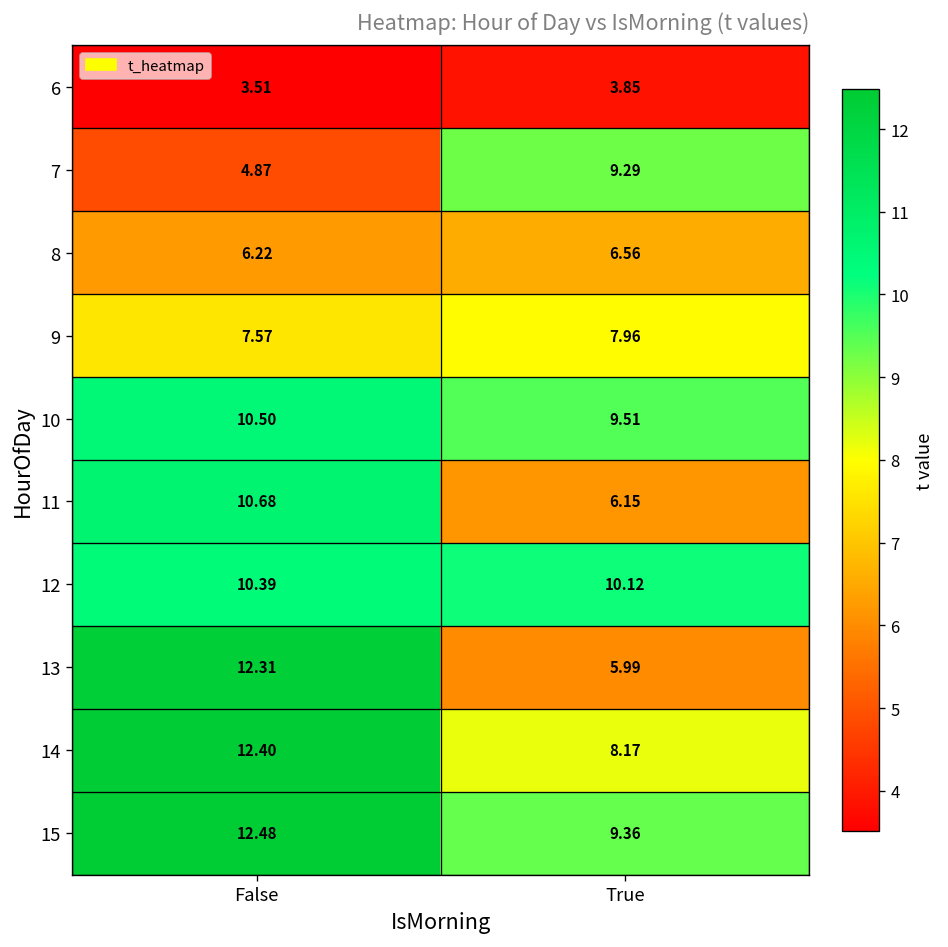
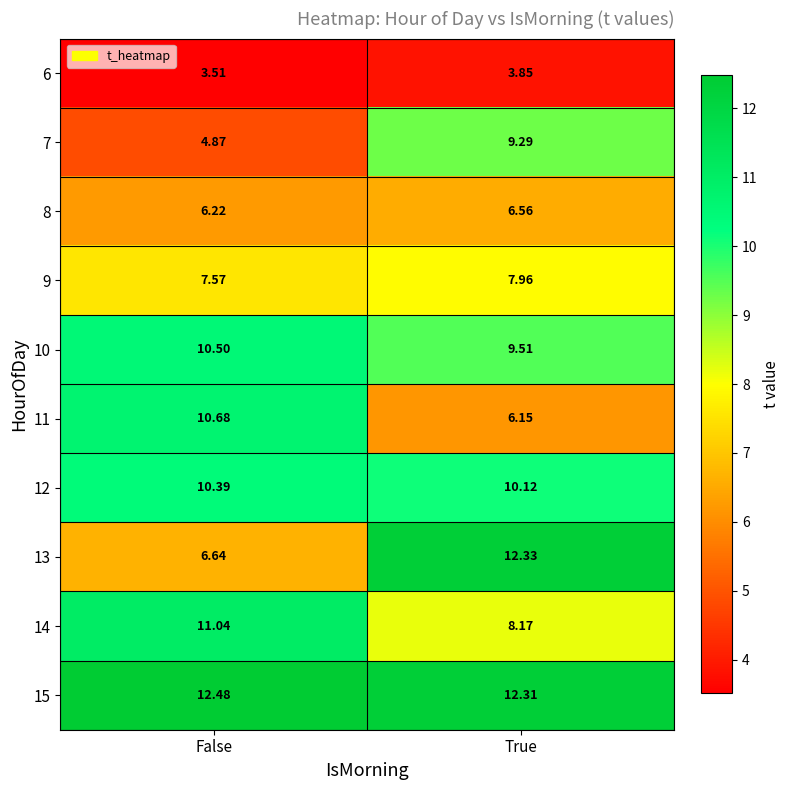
13, False: 12.31 -> 6.64
13, True: 5.99 -> 12.33
14, False: 12.40 -> 11.04
15, True: 9.36 -> 12.31
